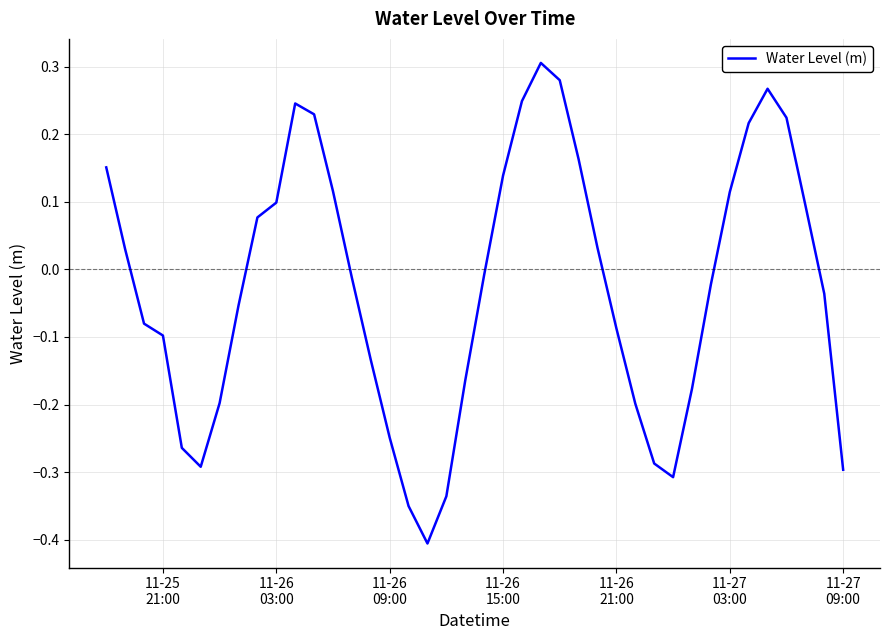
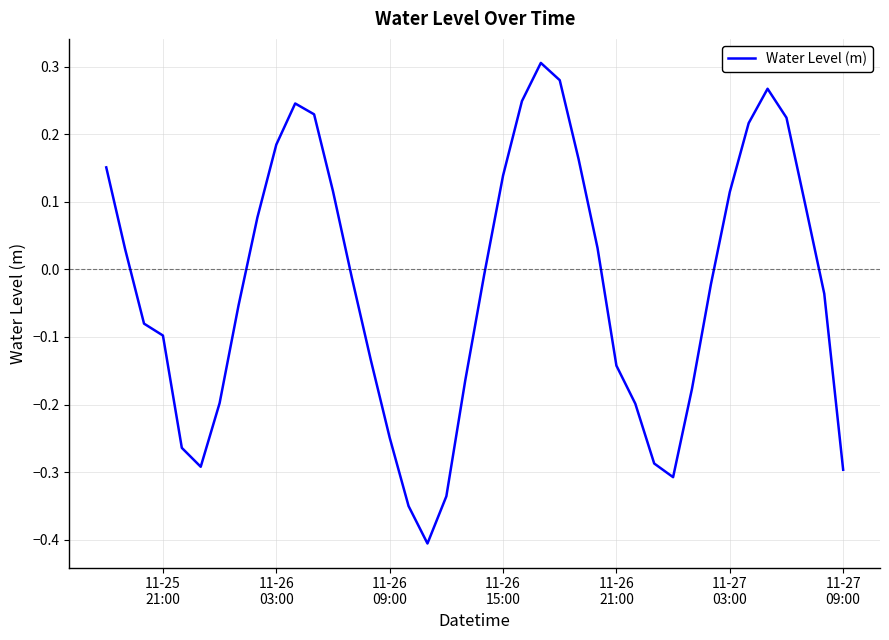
11-26 03:00: 0.10 -> 0.18
11-26 21:00: -0.09 -> -0.14
